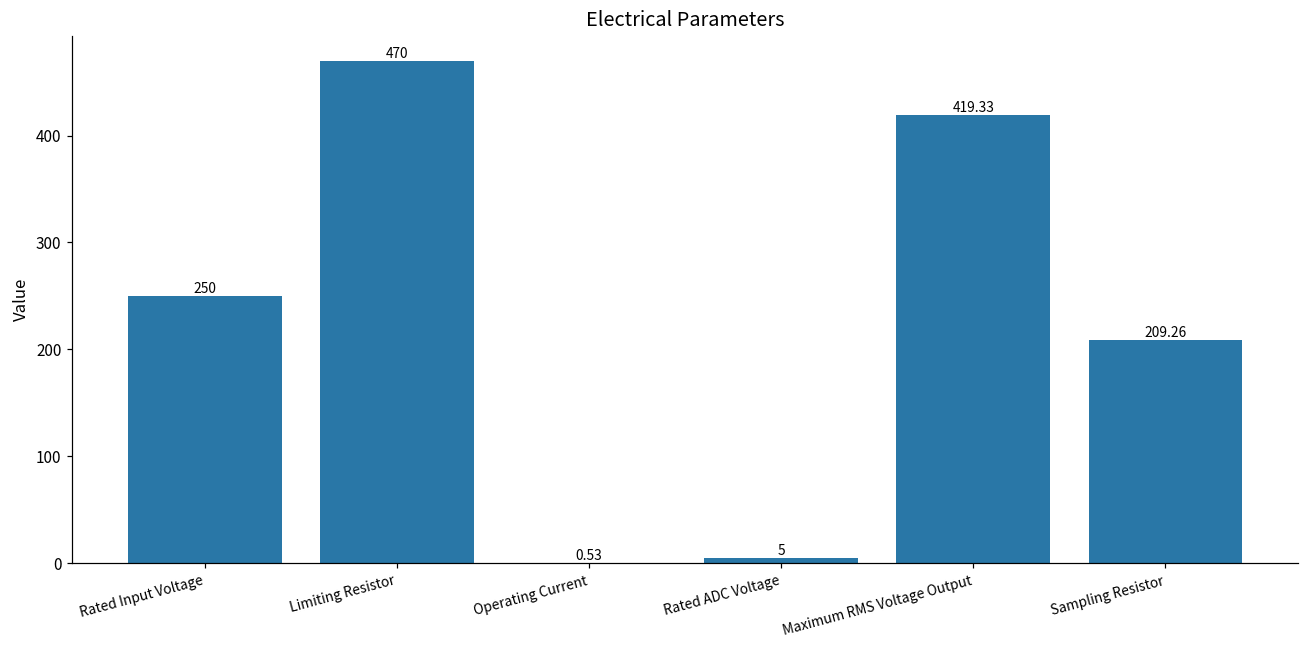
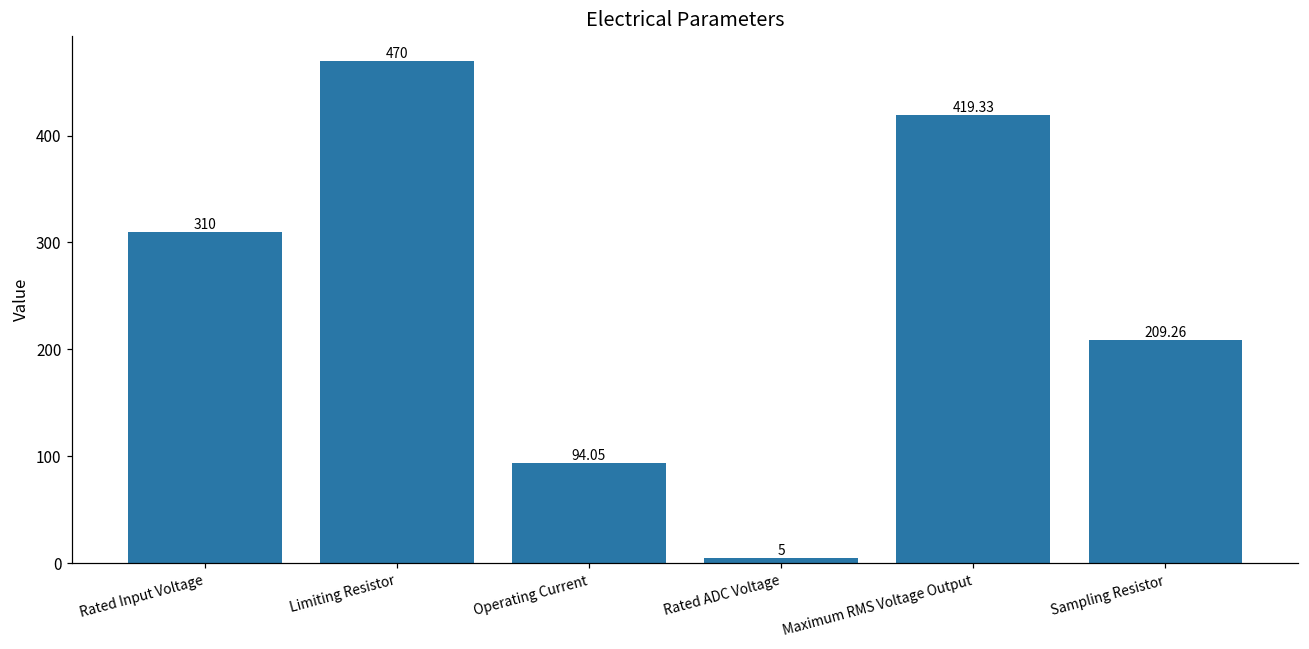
Rated Input Voltage: 250 -> 310
Operating Current: 0.53 -> 94.05
